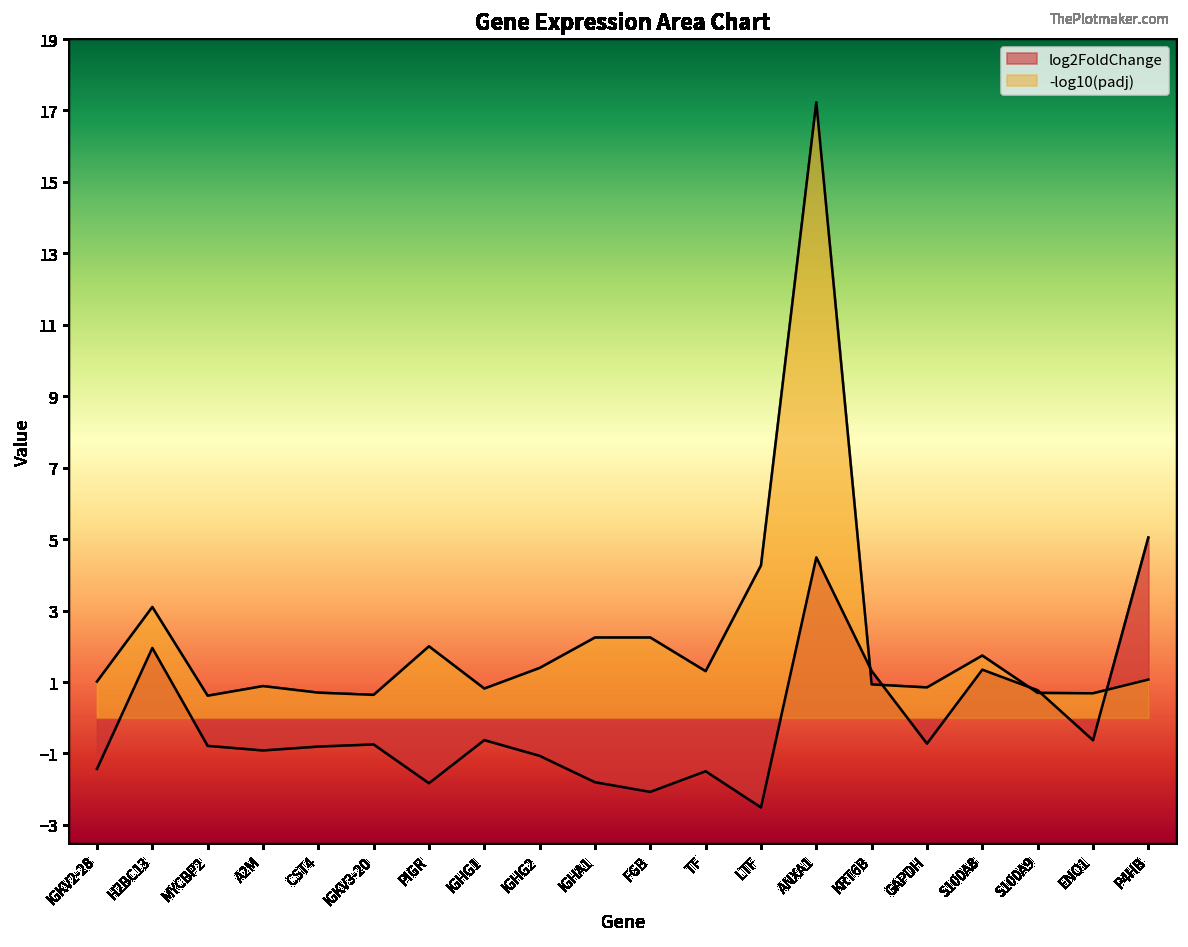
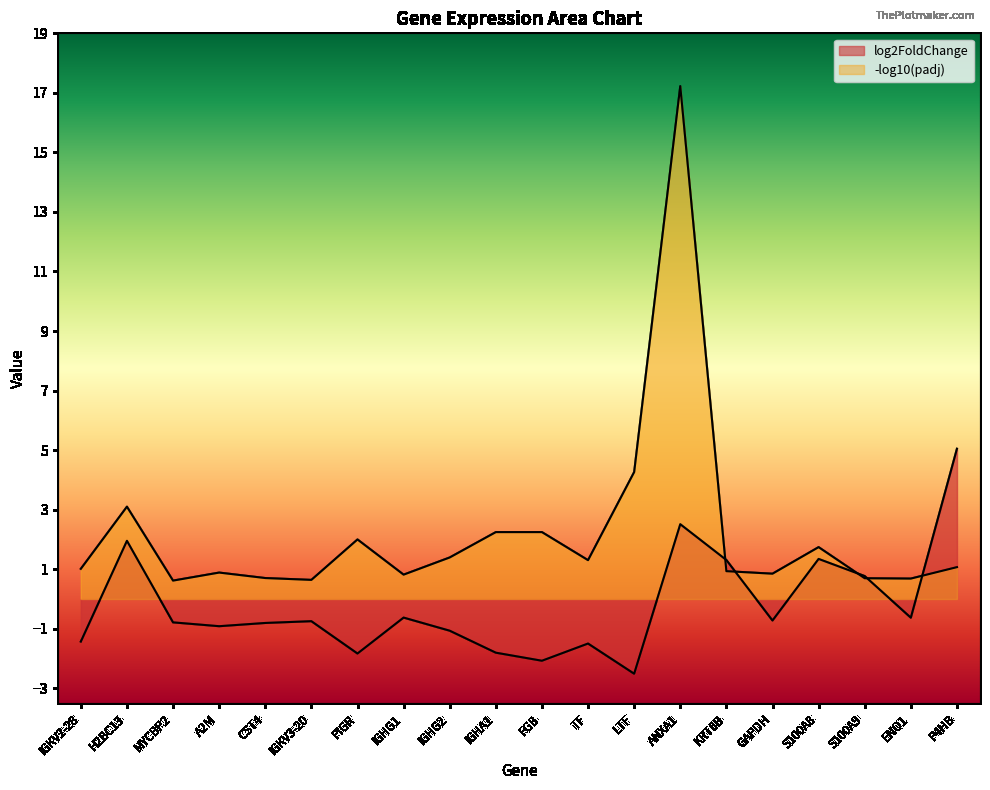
log2FoldChange, ANXA1: 4.5 -> 2.5
